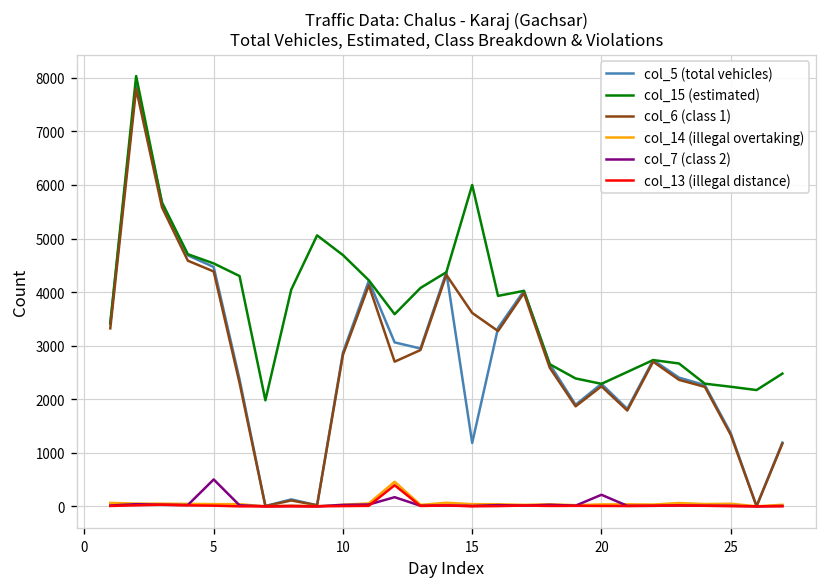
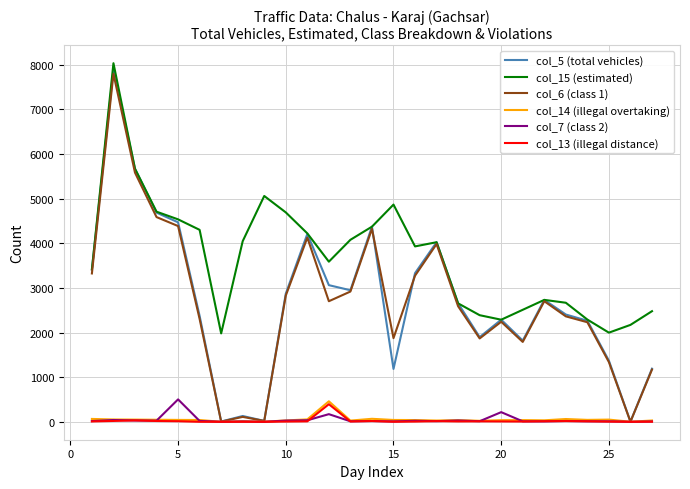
col_15 (estimated), 15: 6000 -> 4900
col_6 (class 1), 15: 3600 -> 1900
col_15 (estimated), 25: 2200 -> 2000
